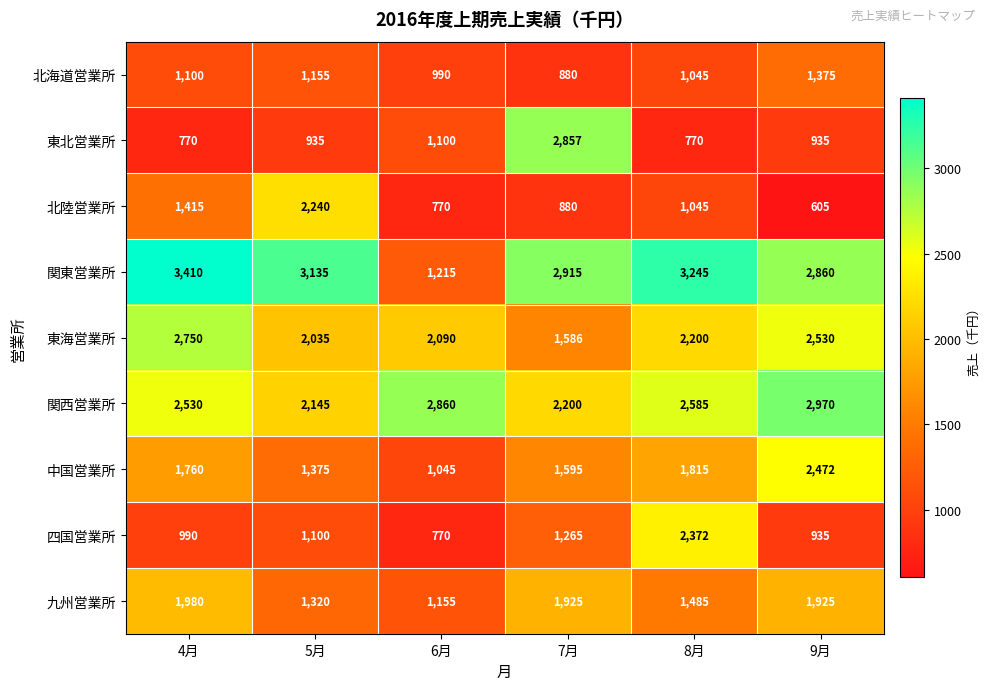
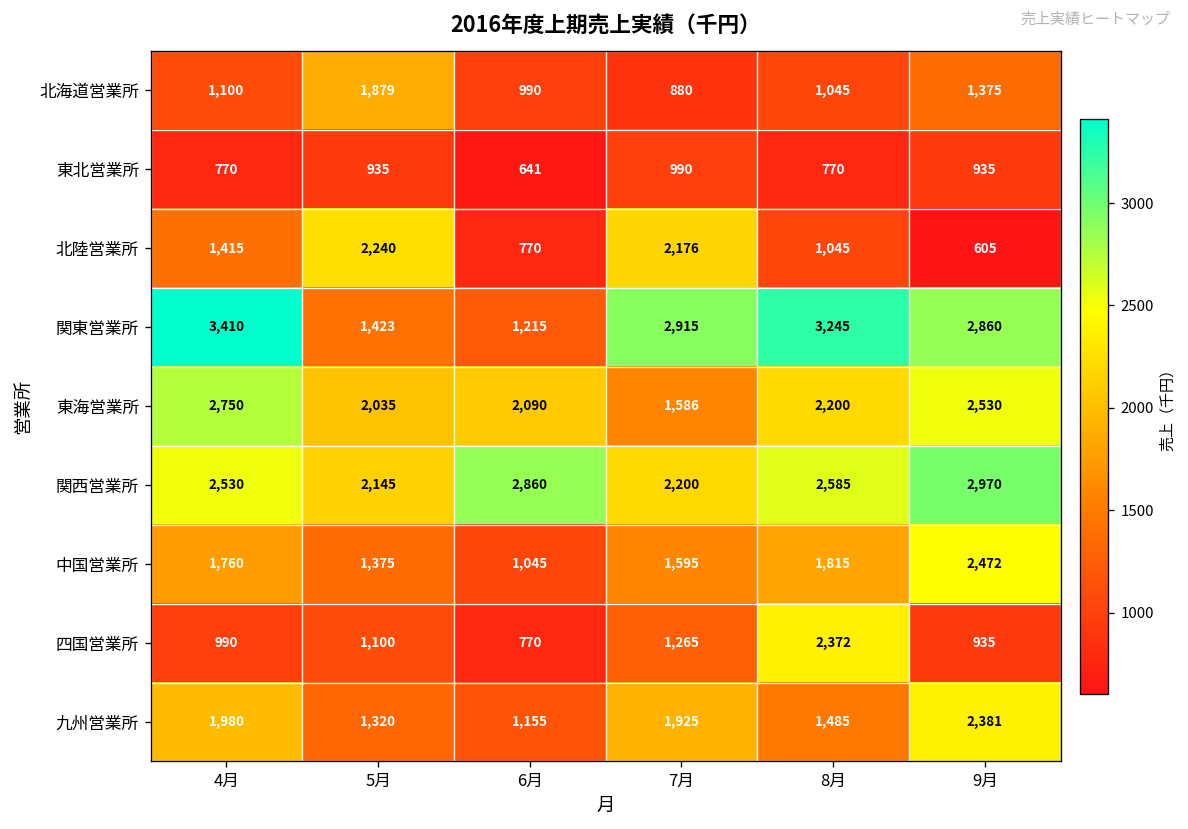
北海道営業所, 5月: 1,155 -> 1,879
東北営業所, 6月: 1,100 -> 641
東北営業所, 7月: 2,857 -> 990
北陸営業所, 7月: 880 -> 2,176
関東営業所, 5月: 3,135 -> 1,423
九州営業所, 9月: 1,925 -> 2,381
